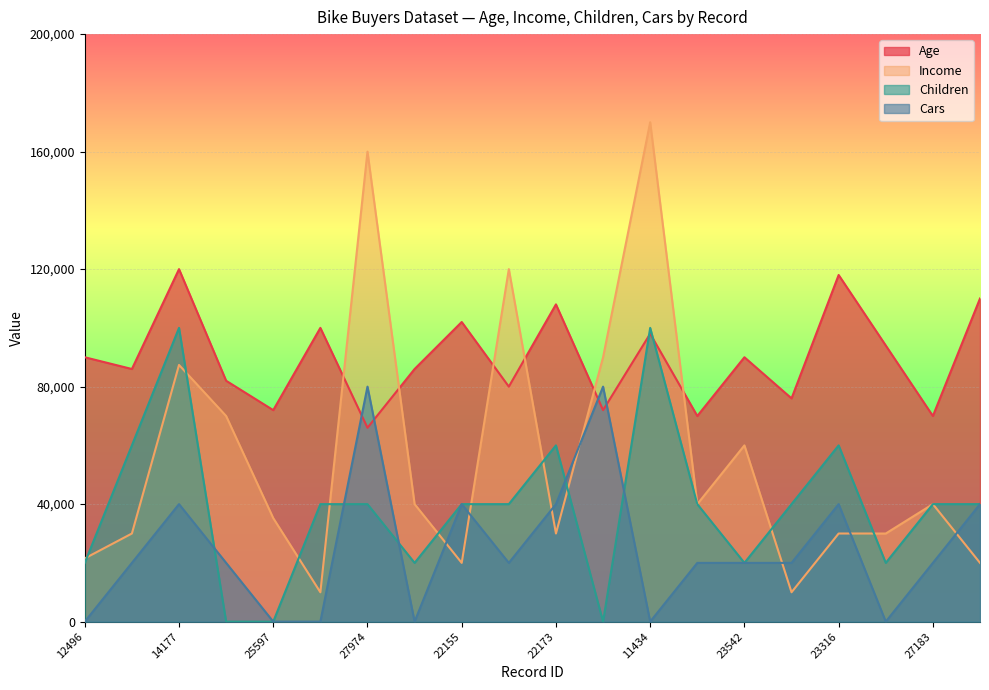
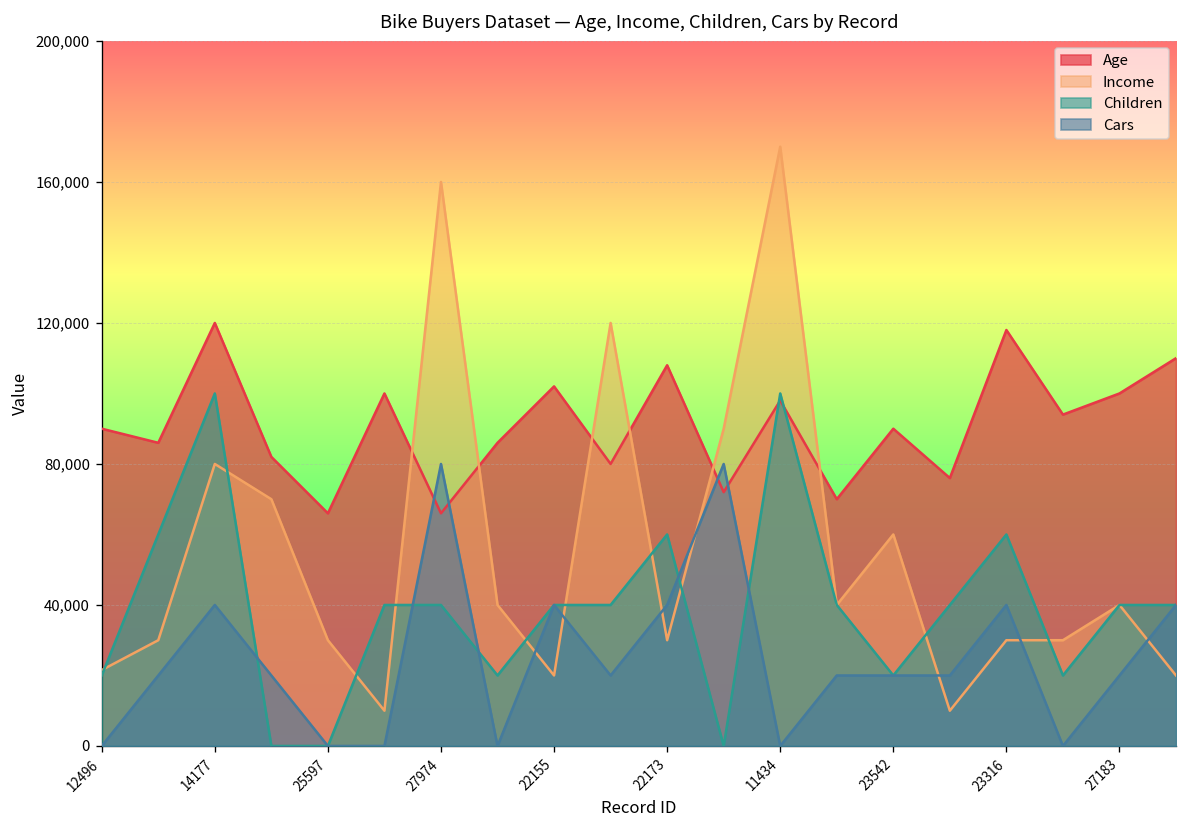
Income, 14177: 87,000 -> 80,000
Age, 25597: 72,000 -> 66,000
Income, 25597: 35,000 -> 30,000
Age, 27183: 70,000 -> 100,000
